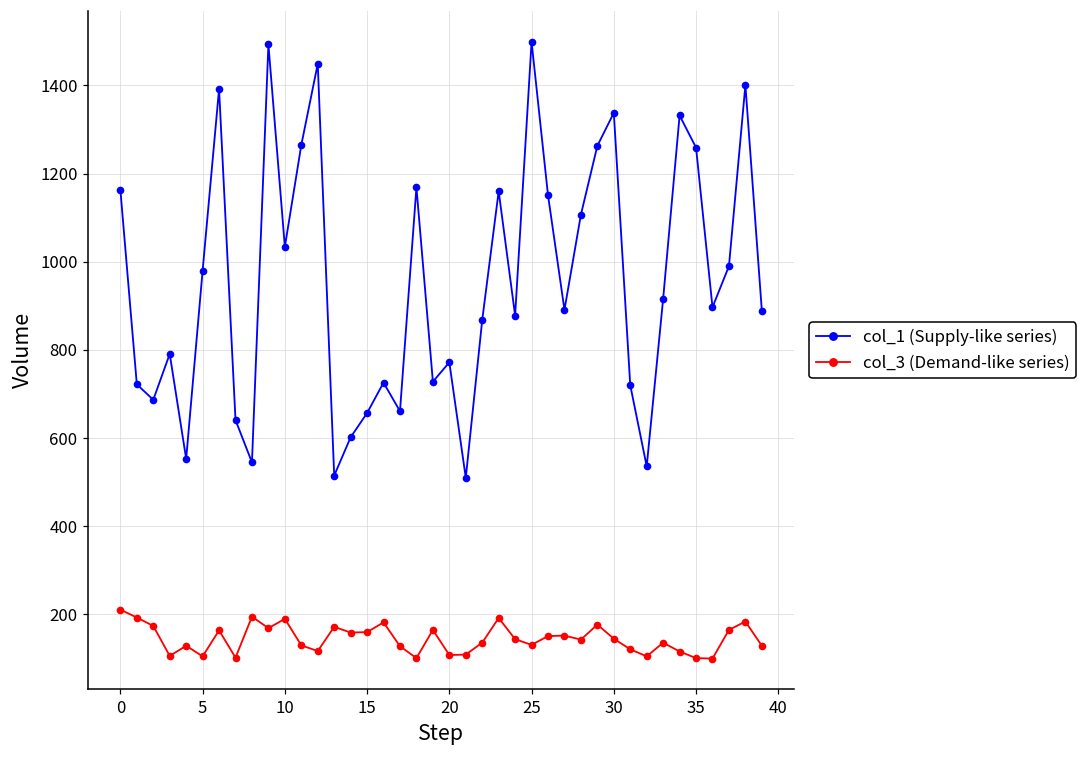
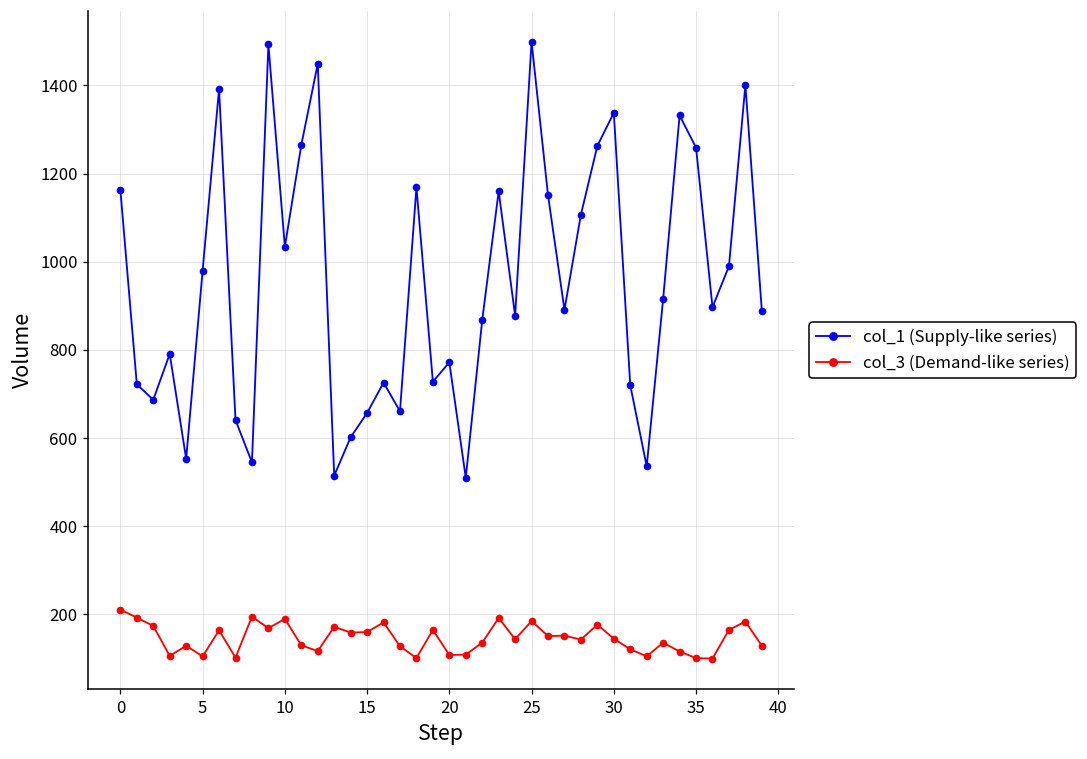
col_3 (Demand-like series), 25: 130 -> 190
